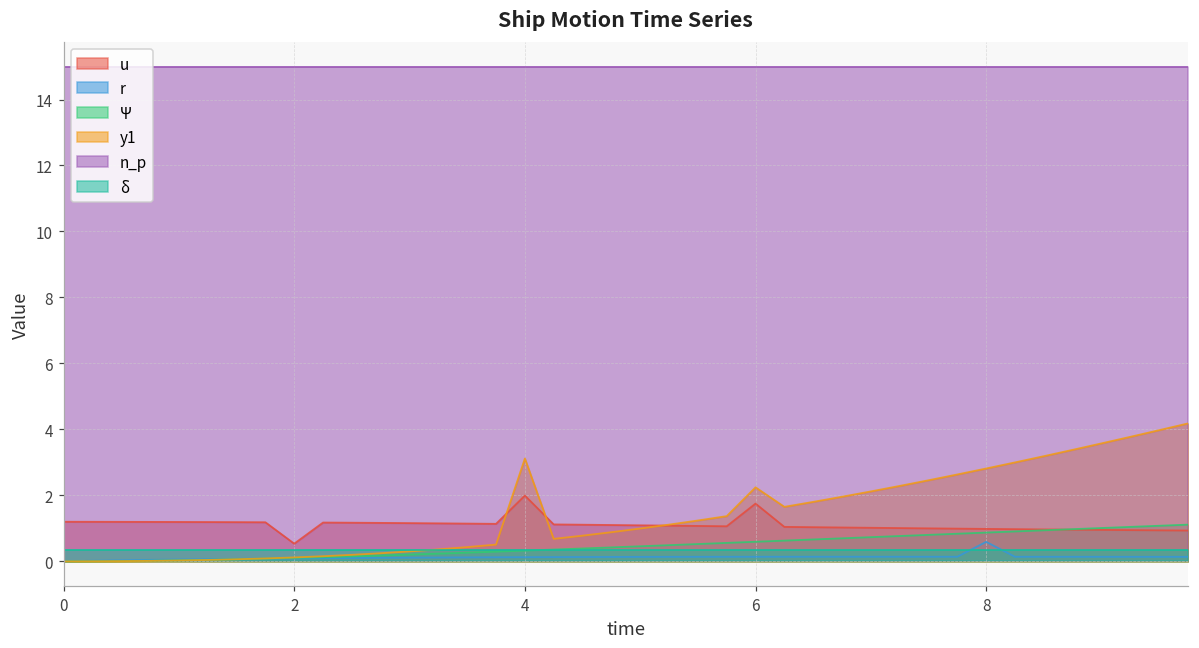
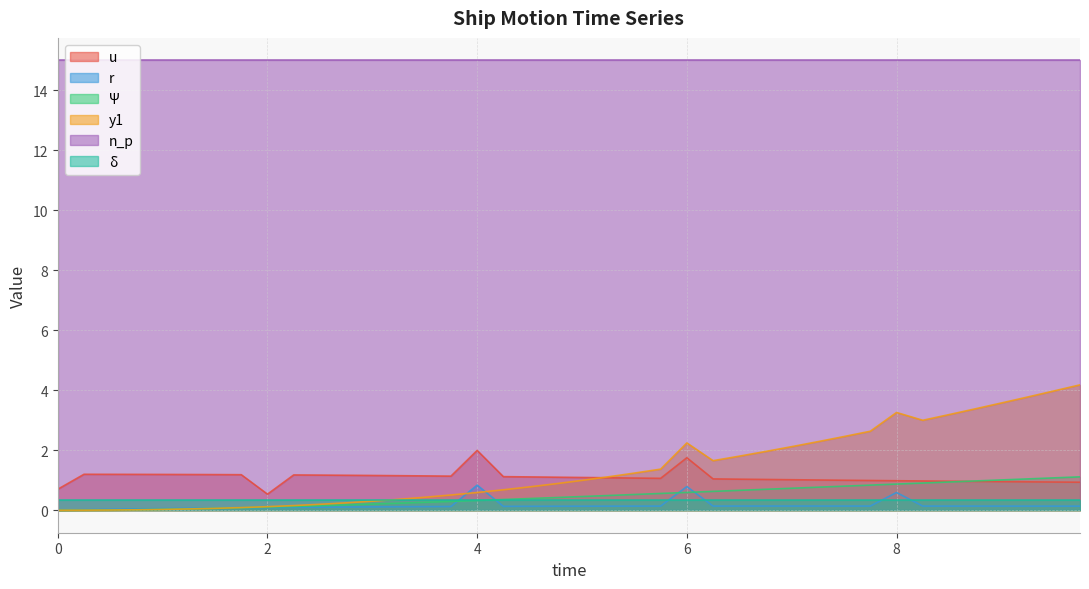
u, 0: 1.2 -> 0.7
r, 4: 0.1 -> 0.8
y1, 4: 3.1 -> 0.6
r, 6: 0.1 -> 0.8
y1, 8: 2.8 -> 3.3
